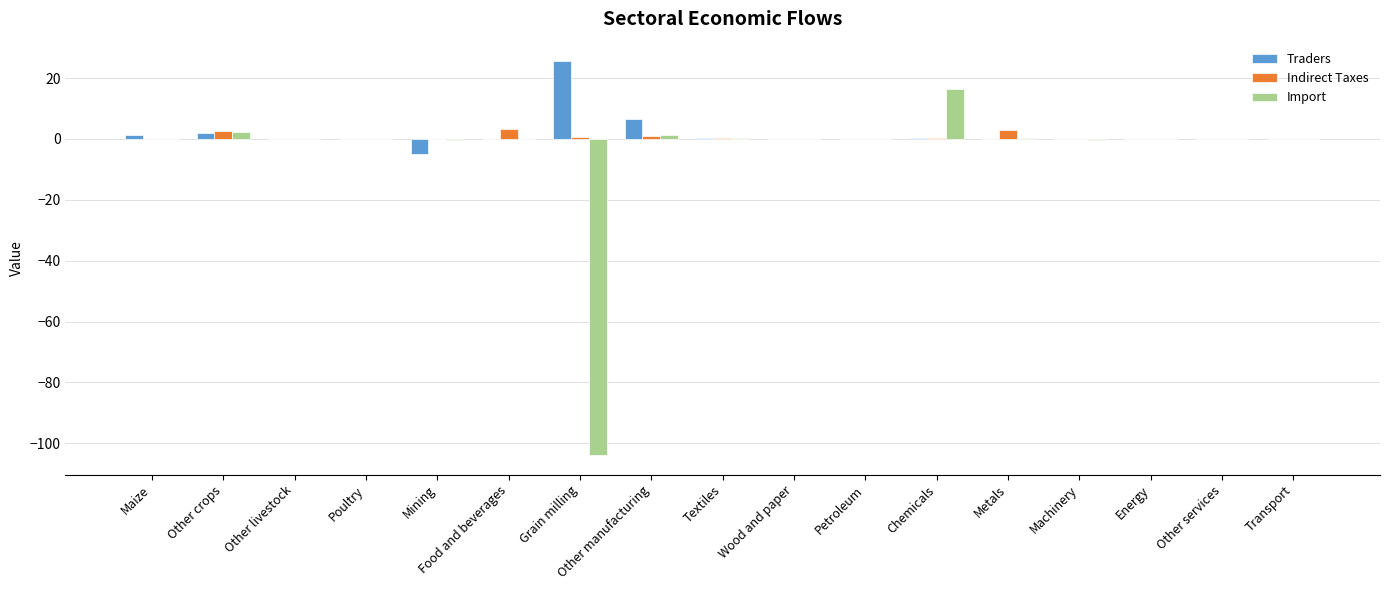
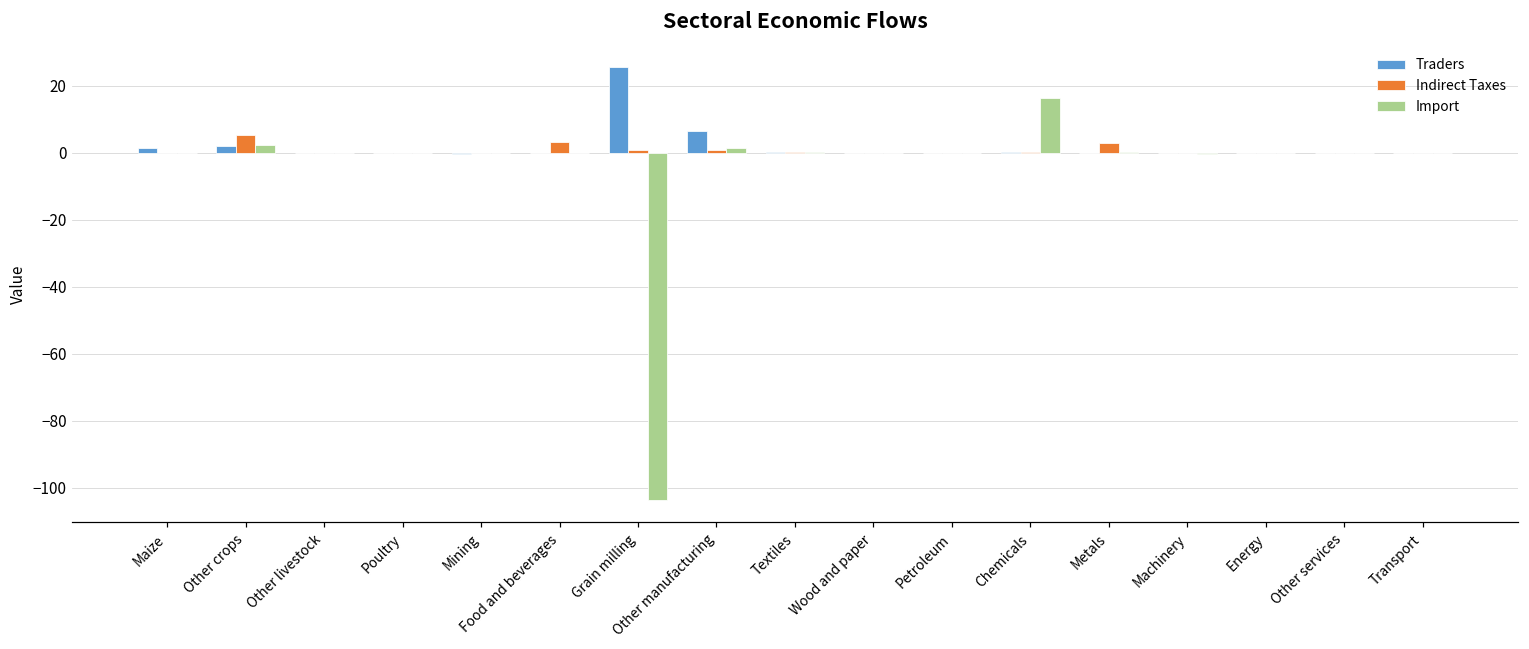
Indirect Taxes, Other crops: 3 -> 5
Traders, Mining: -5 -> 0
